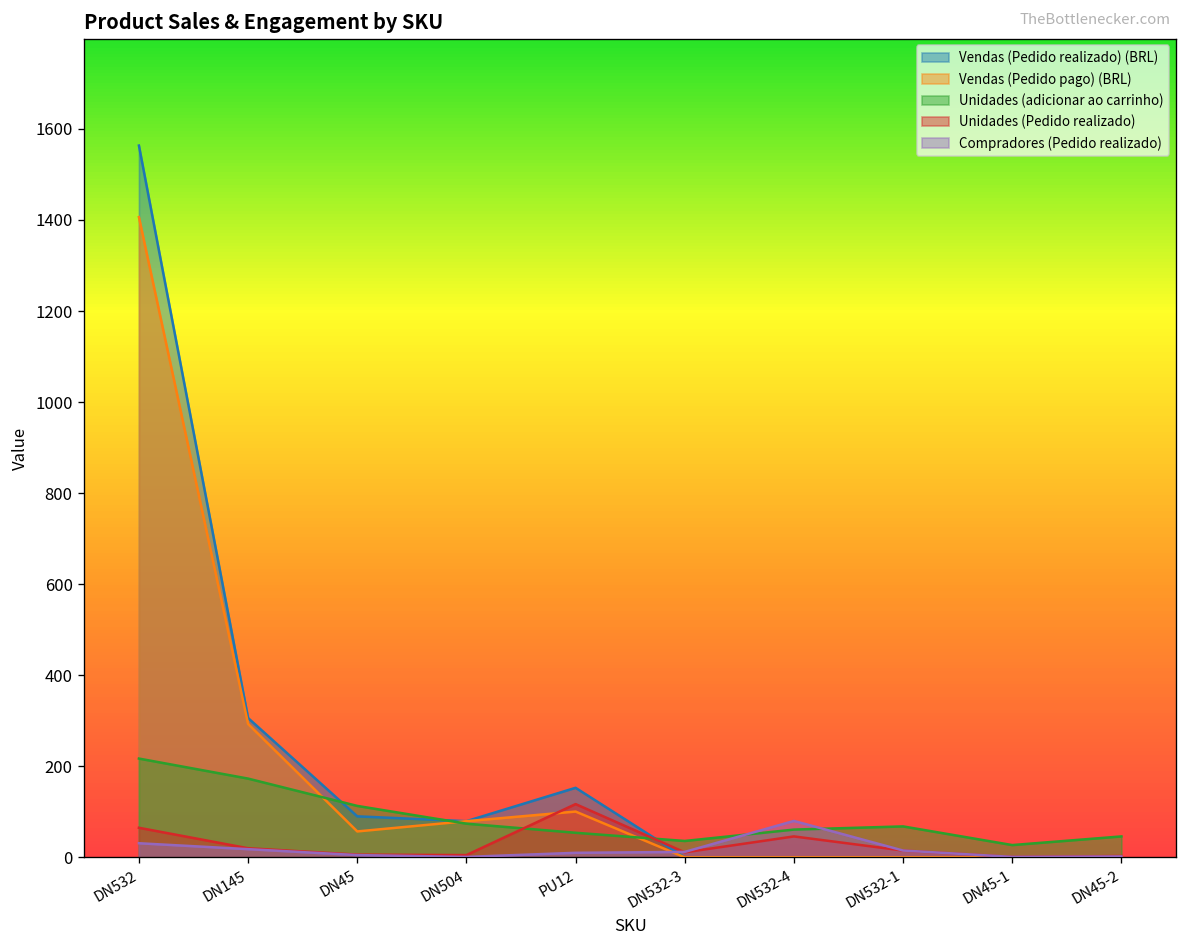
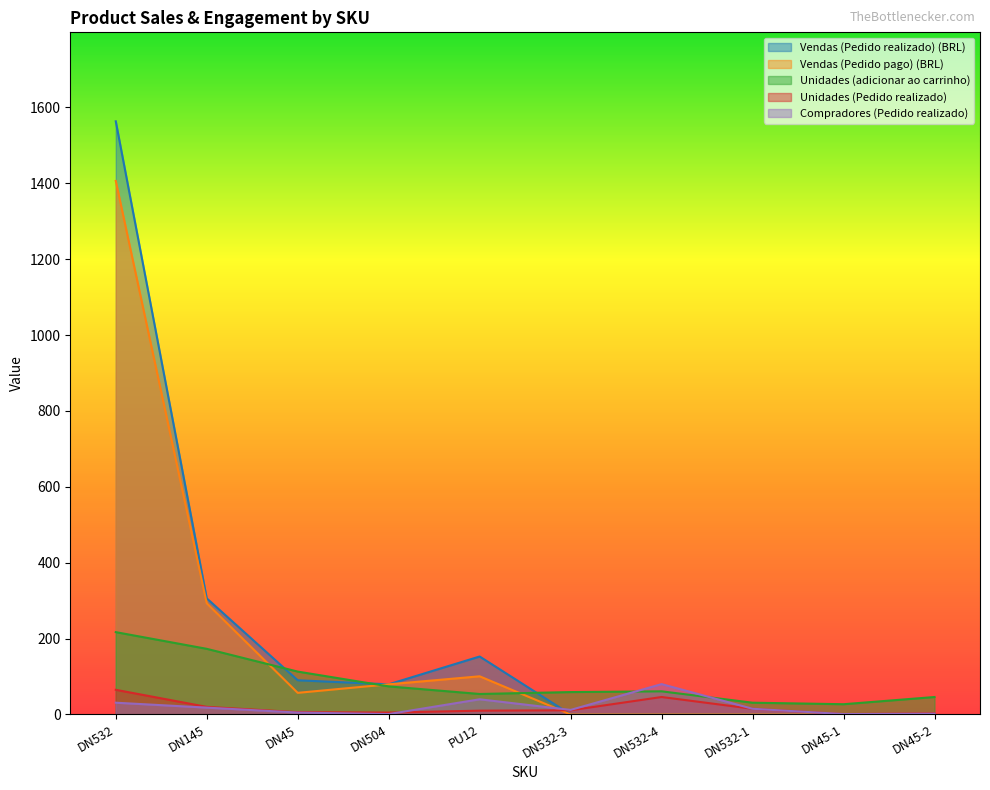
Unidades (Pedido realizado), PU12: 120 -> 10
Compradores (Pedido realizado), PU12: 10 -> 40
Unidades (adicionar ao carrinho), DN532-3: 40 -> 60
Unidades (adicionar ao carrinho), DN532-1: 70 -> 30
